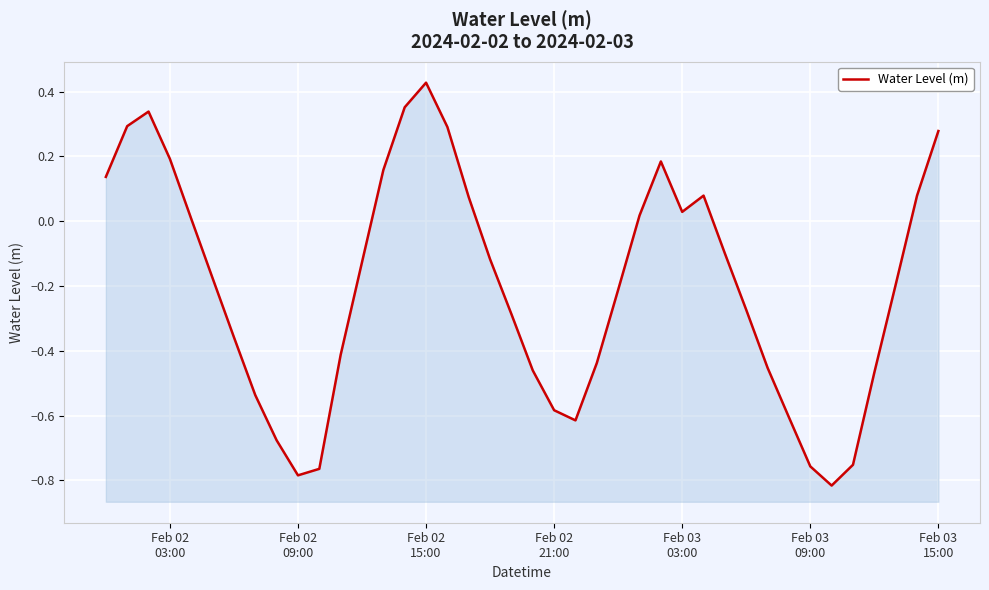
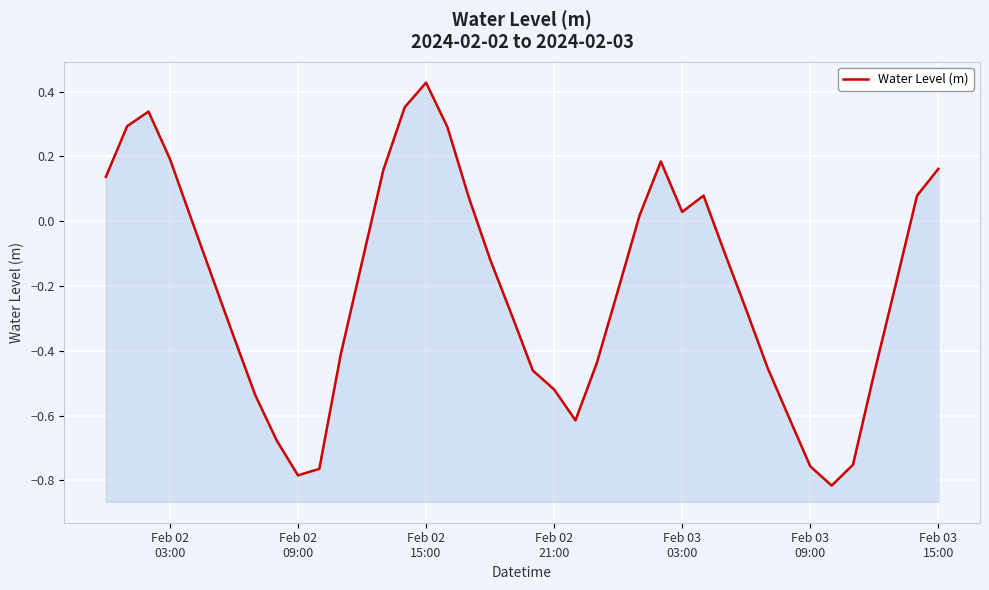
Feb 02 21:00: -0.58 -> -0.52
Feb 03 15:00: 0.28 -> 0.16
